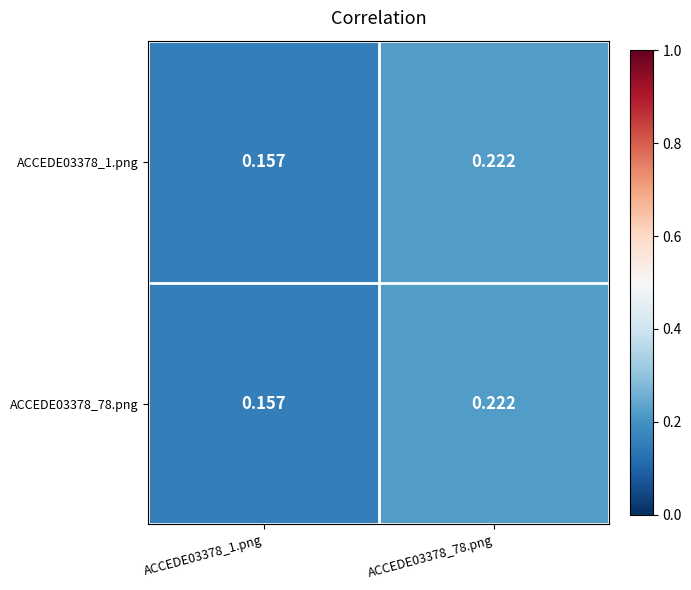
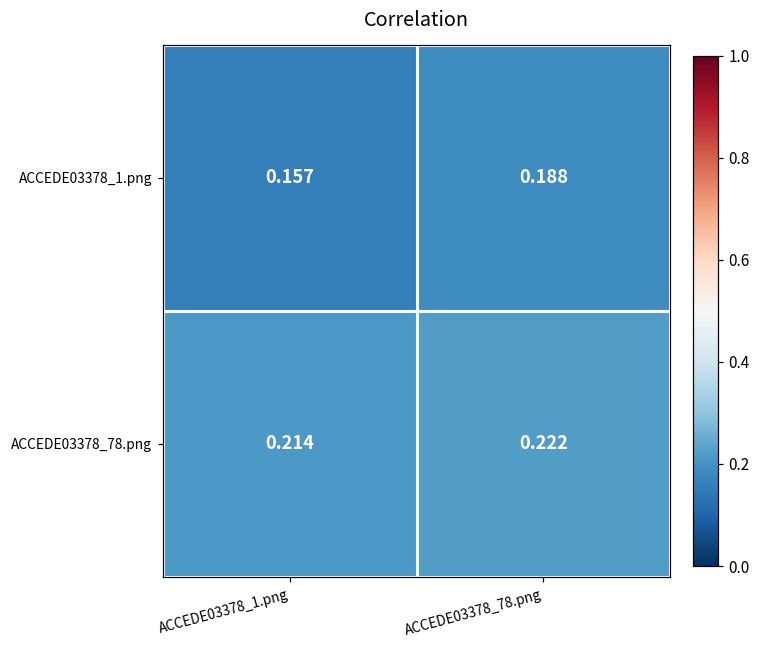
ACCEDE03378_1.png, ACCEDE03378_78.png: 0.222 -> 0.188
ACCEDE03378_78.png, ACCEDE03378_1.png: 0.157 -> 0.214
